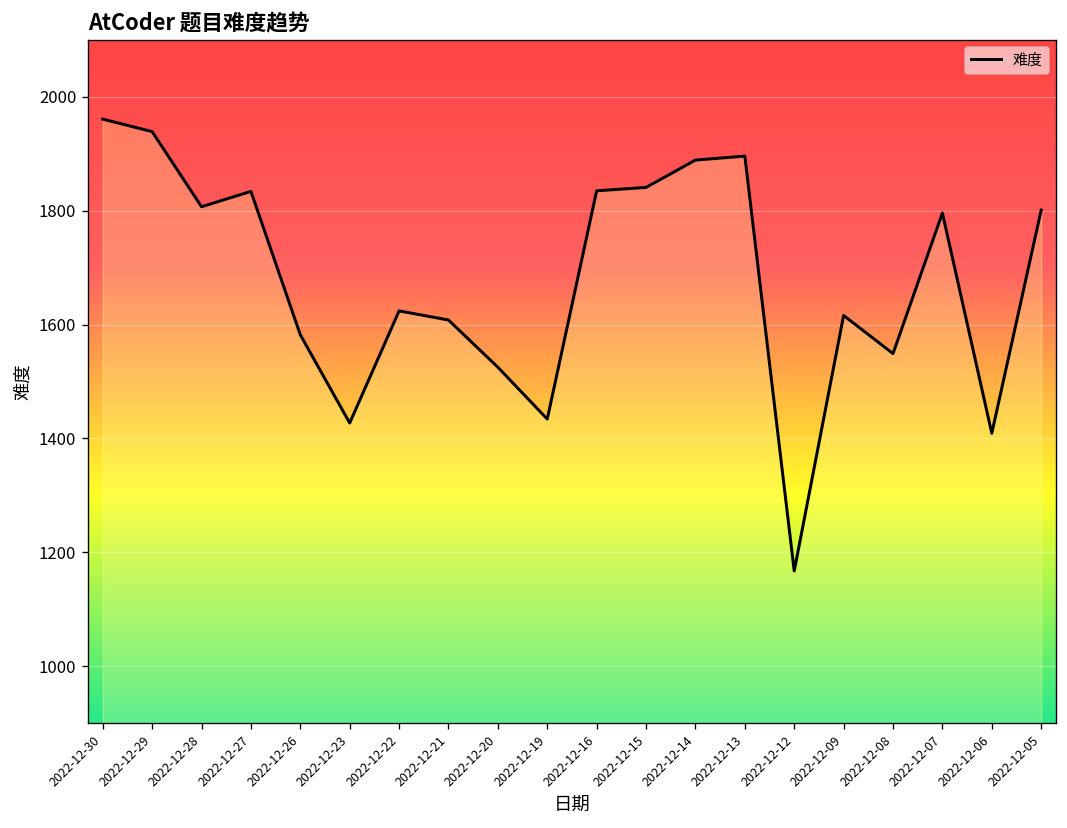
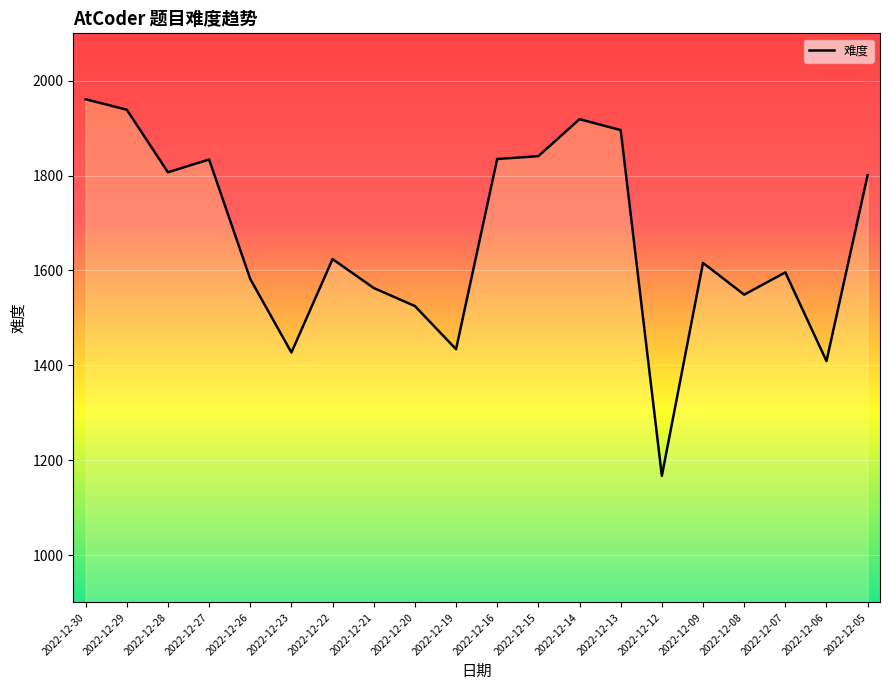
2022-12-21: 1610 -> 1560
2022-12-14: 1890 -> 1920
2022-12-07: 1800 -> 1600
